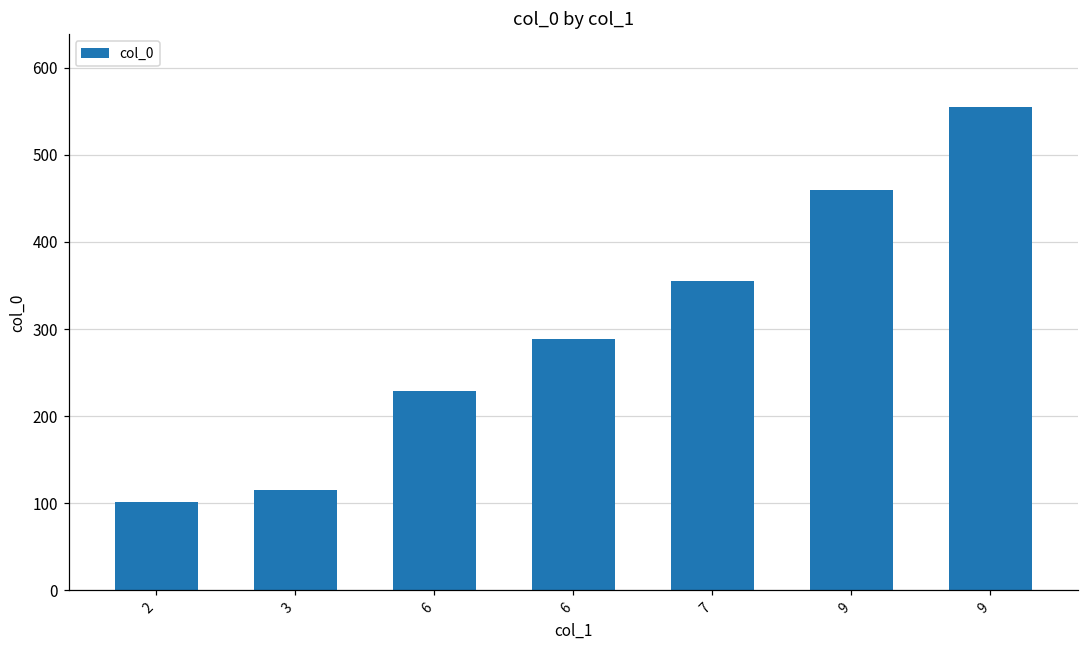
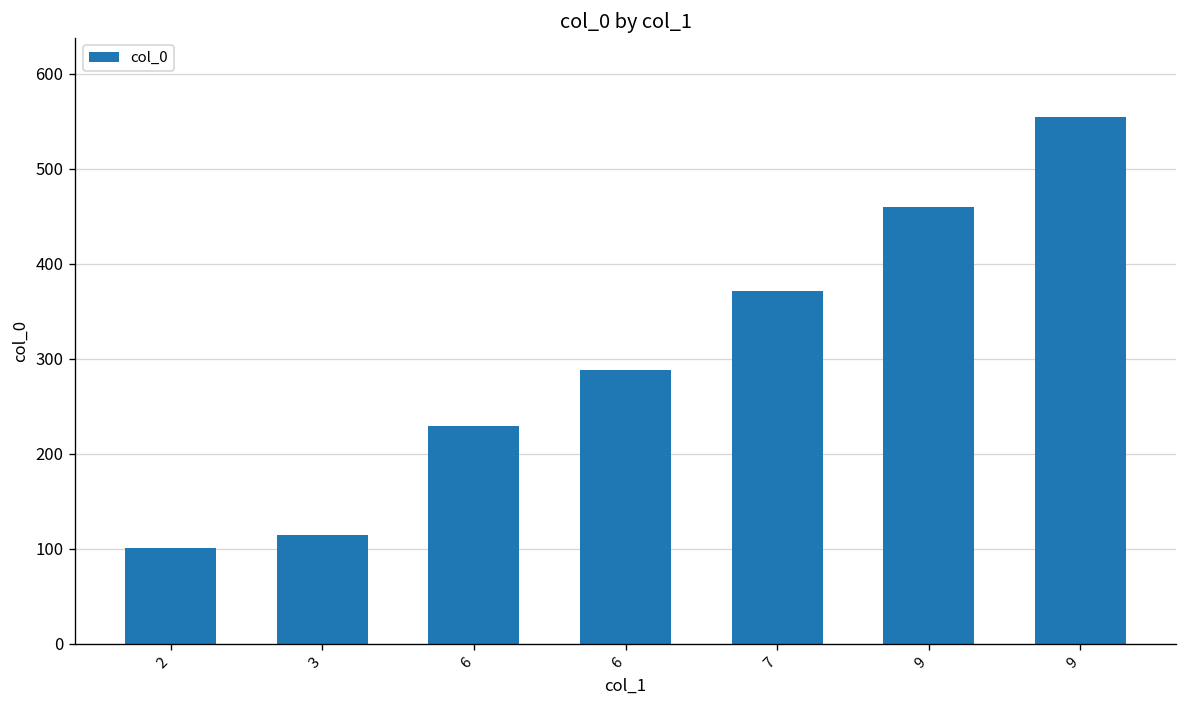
7: 360 -> 370
